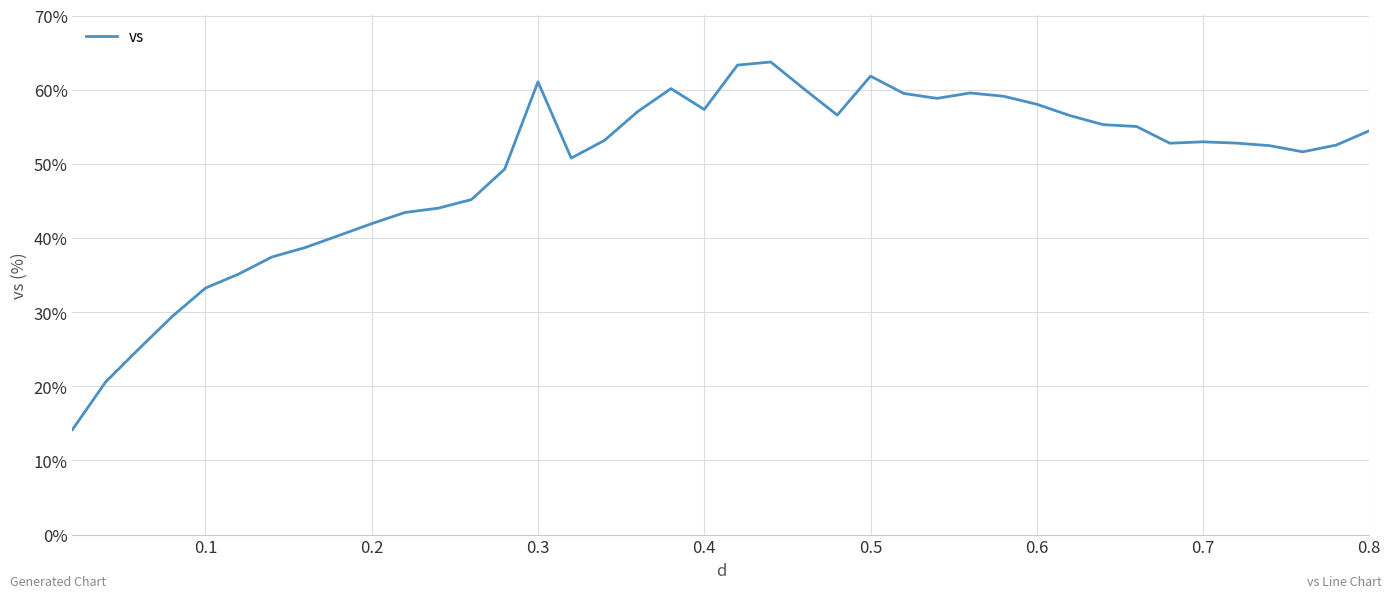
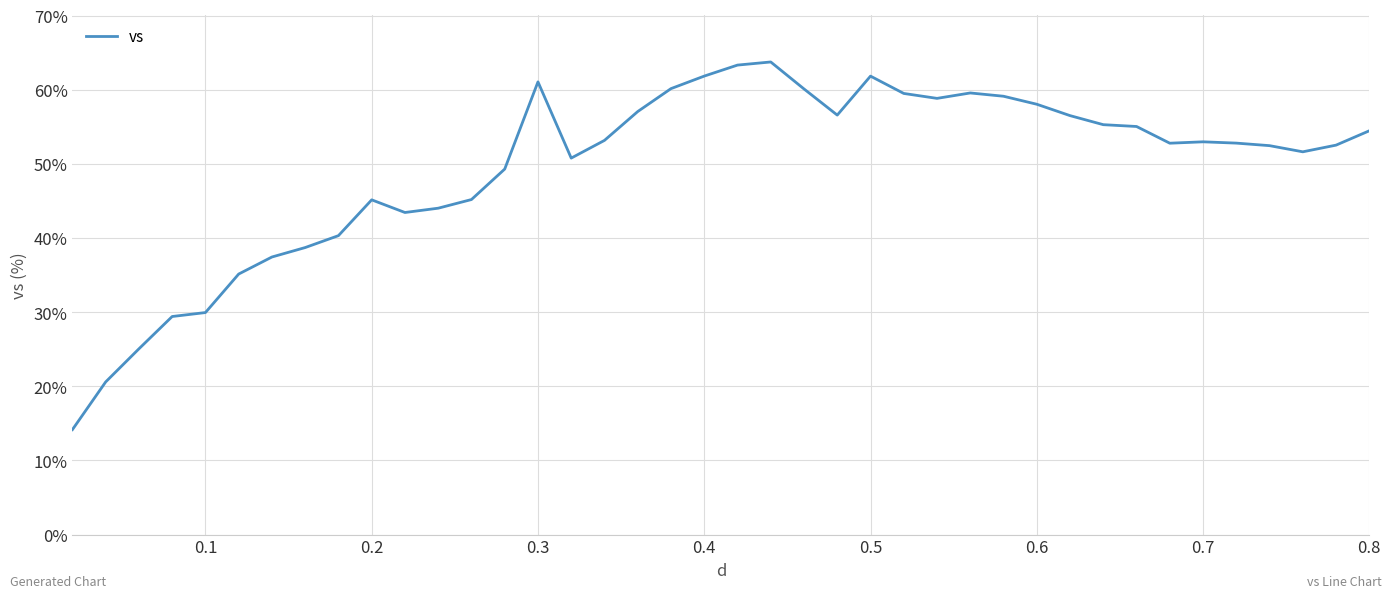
0.1: 33% -> 30%
0.2: 42% -> 45%
0.4: 57% -> 62%
